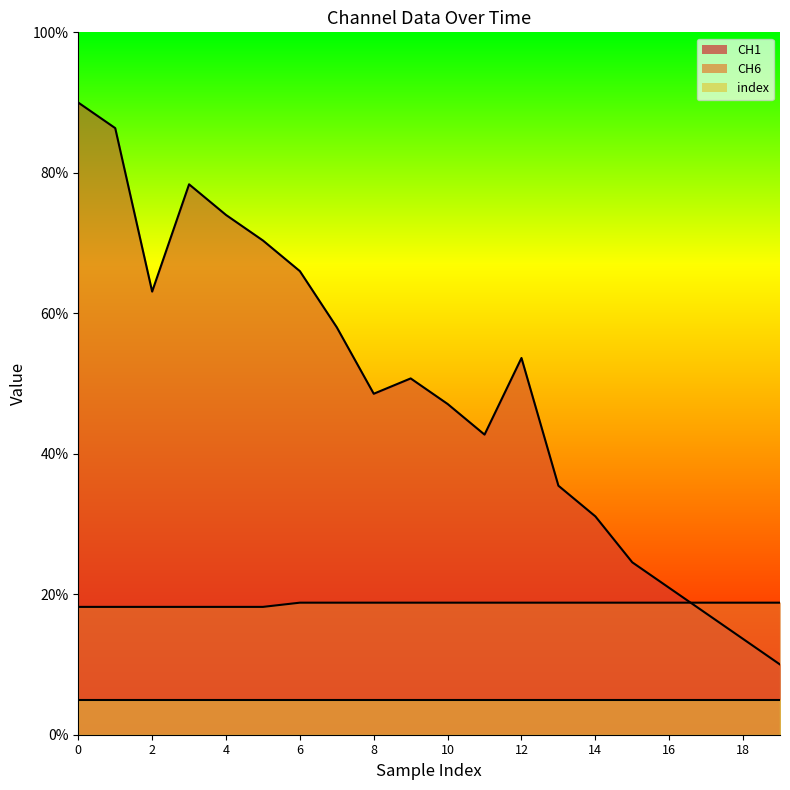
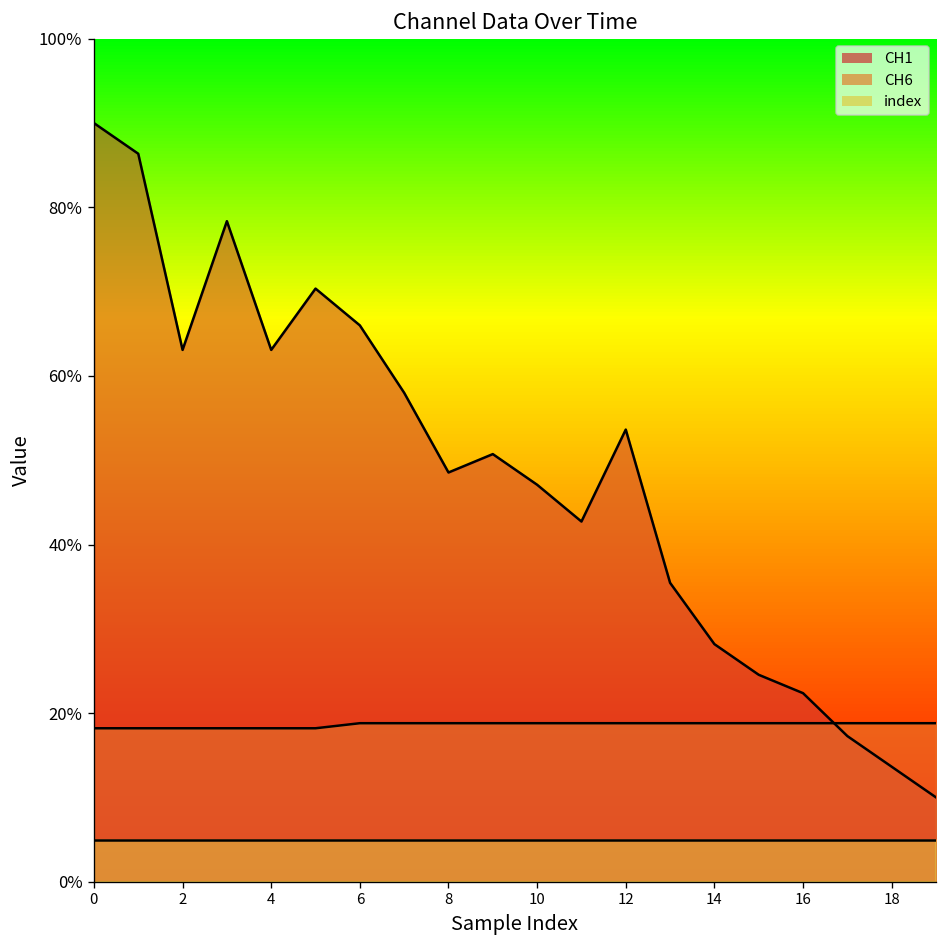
CH1, 4: 74% -> 63%
CH1, 14: 31% -> 28%
CH1, 16: 21% -> 22%
